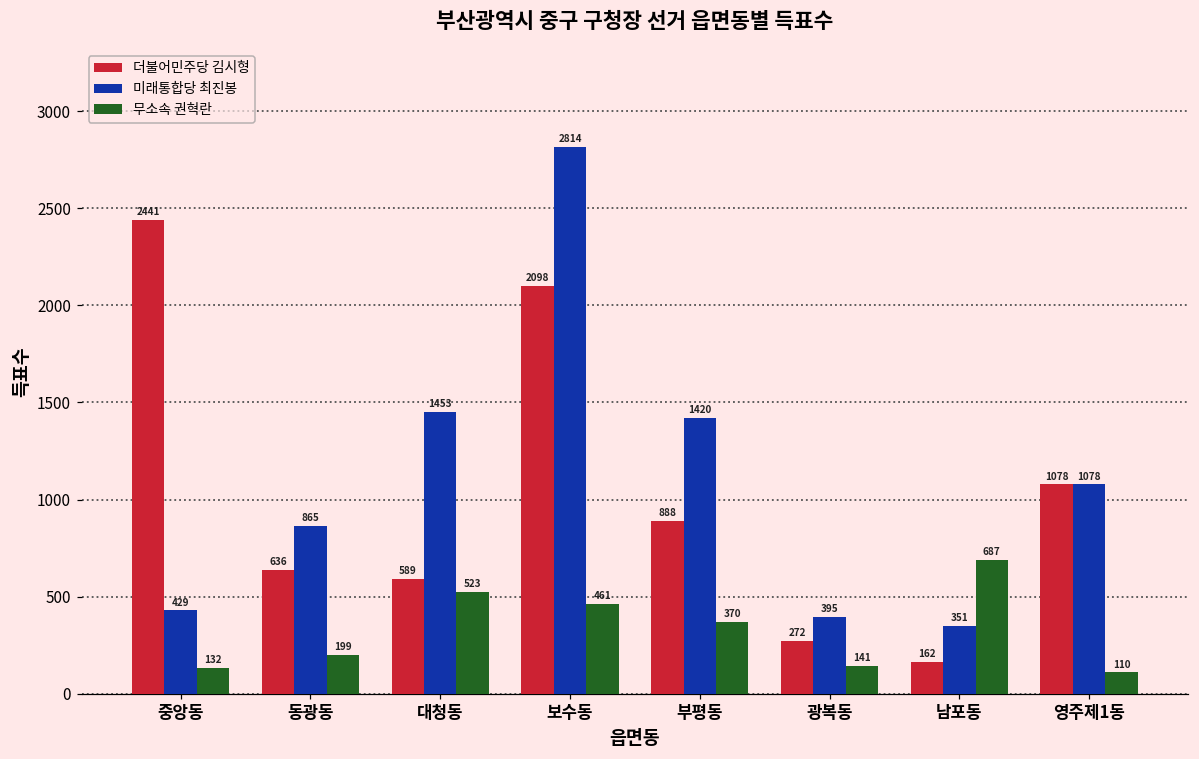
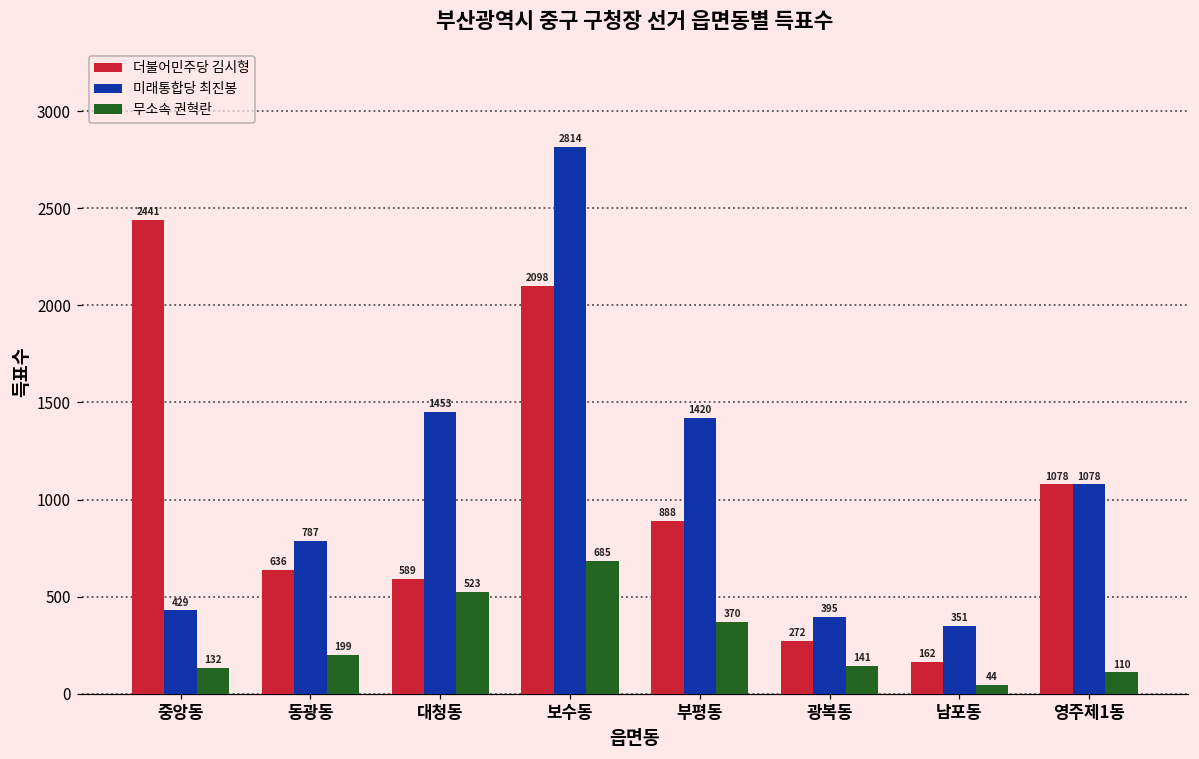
미래통합당 최진봉, 동광동: 865 -> 787
무소속 권혁란, 보수동: 461 -> 685
무소속 권혁란, 남포동: 687 -> 44
